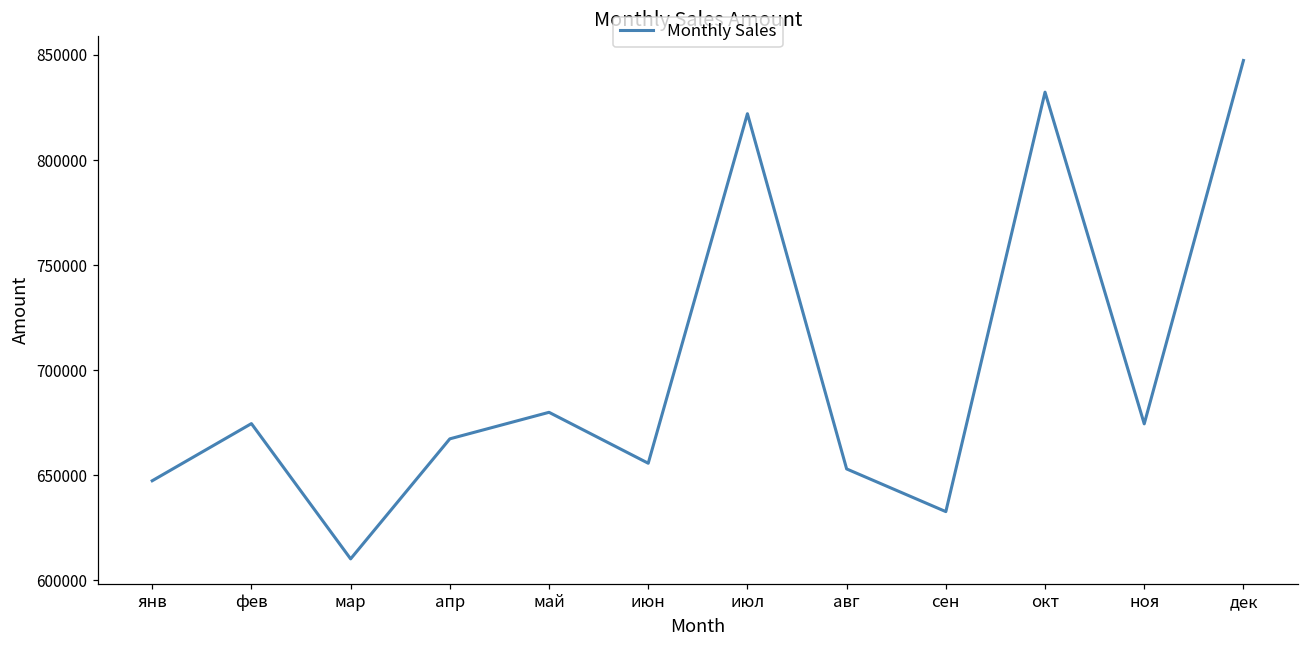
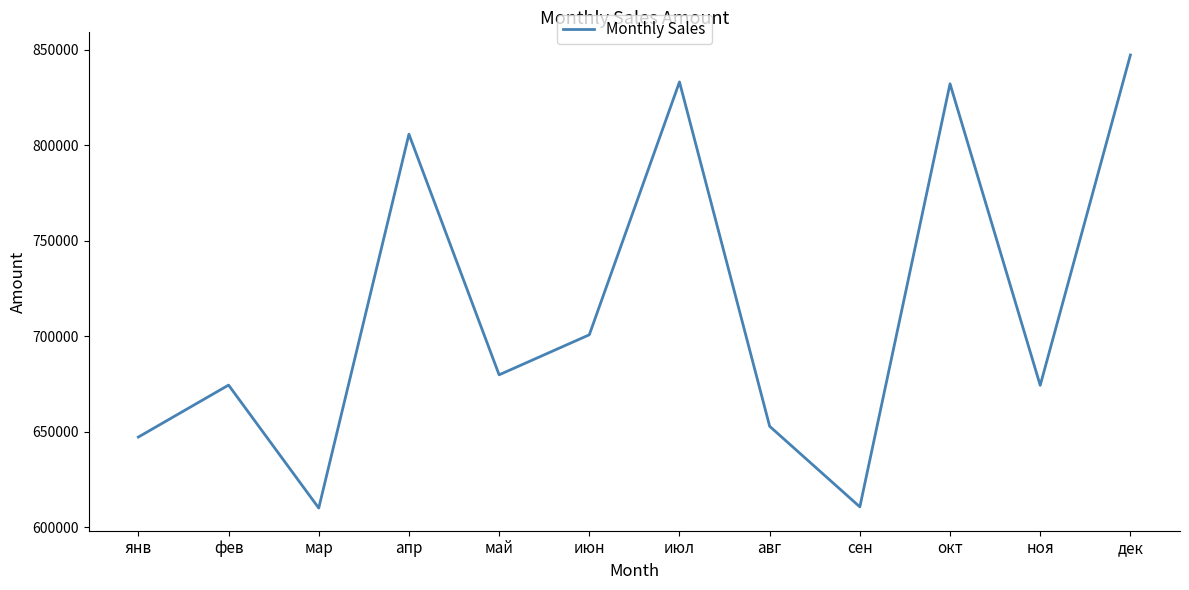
апр: 667000 -> 806000
июн: 656000 -> 701000
июл: 822000 -> 833000
сен: 633000 -> 611000
